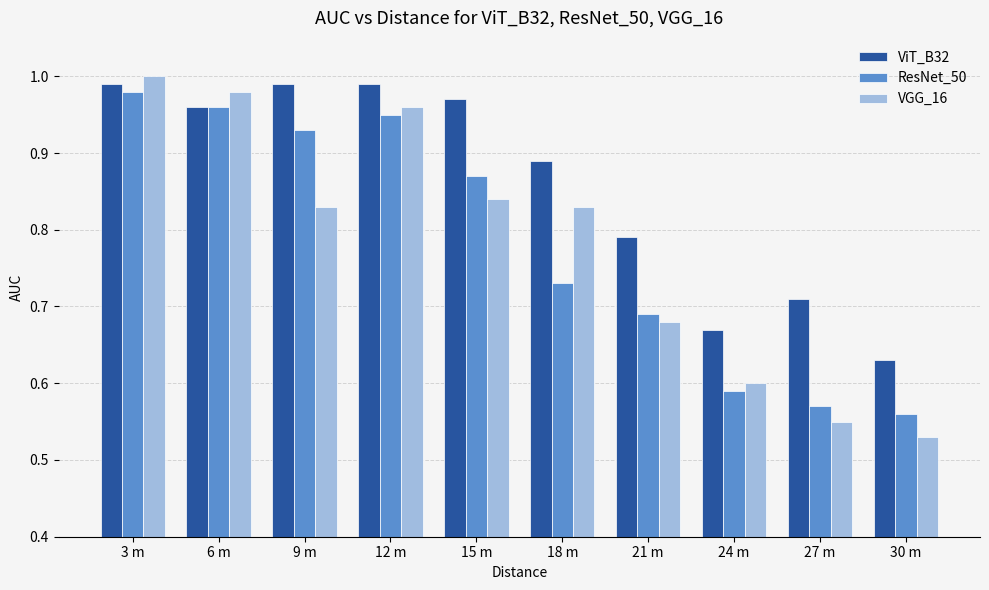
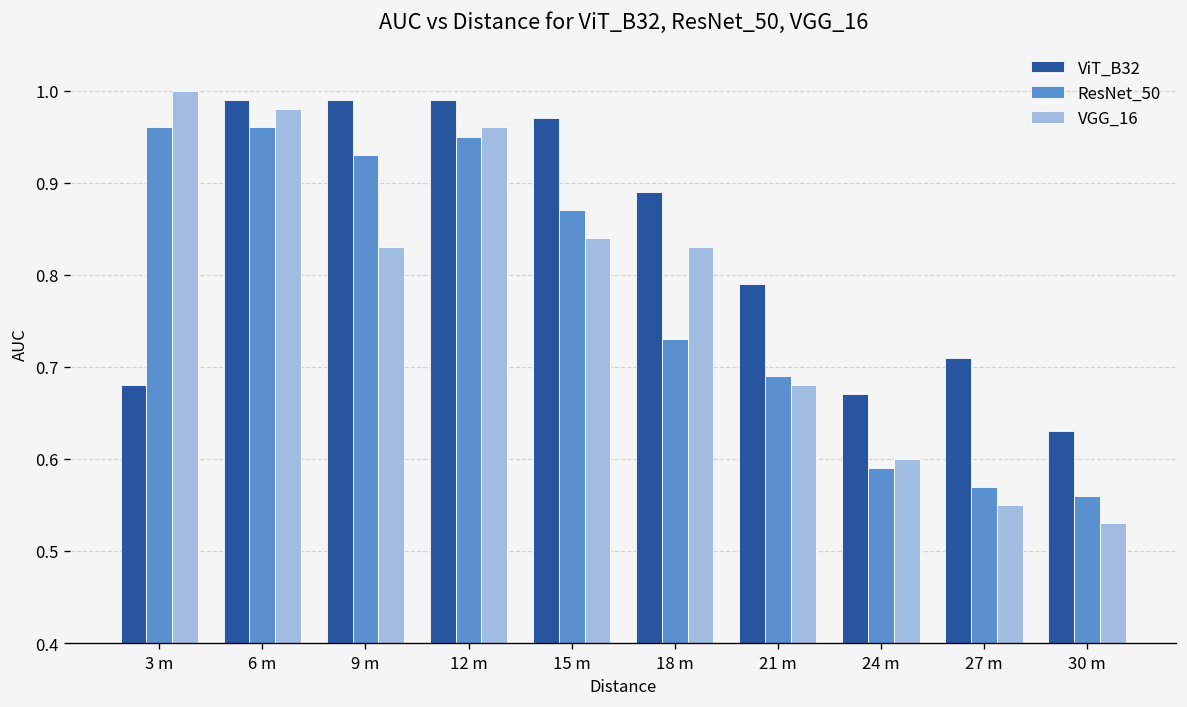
ViT_B32, 3 m: 0.99 -> 0.68
ResNet_50, 3 m: 0.98 -> 0.96
ViT_B32, 6 m: 0.96 -> 0.99
